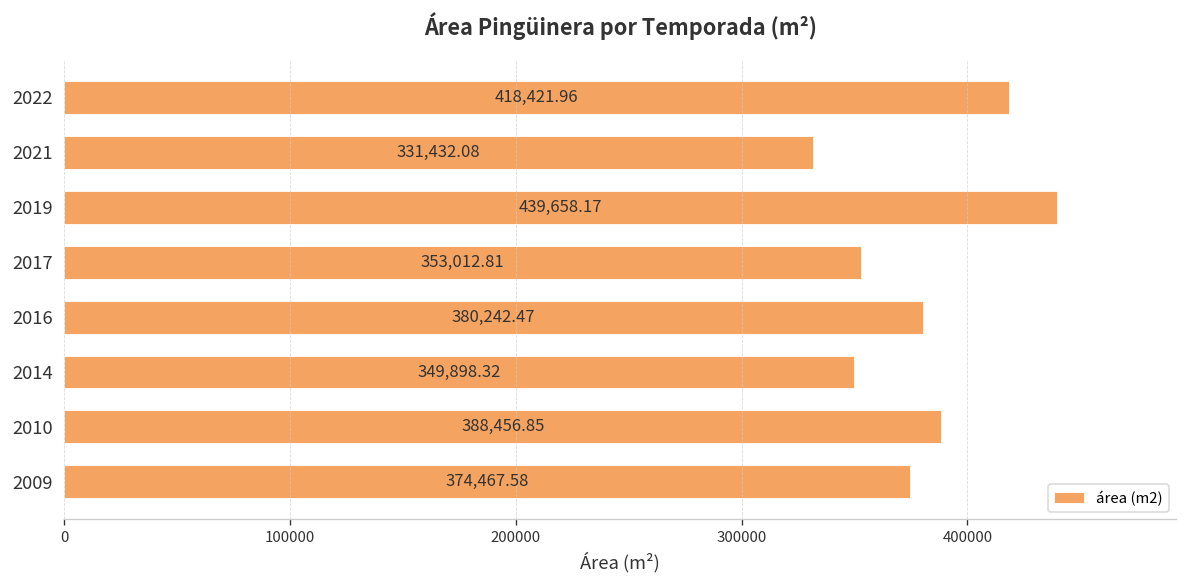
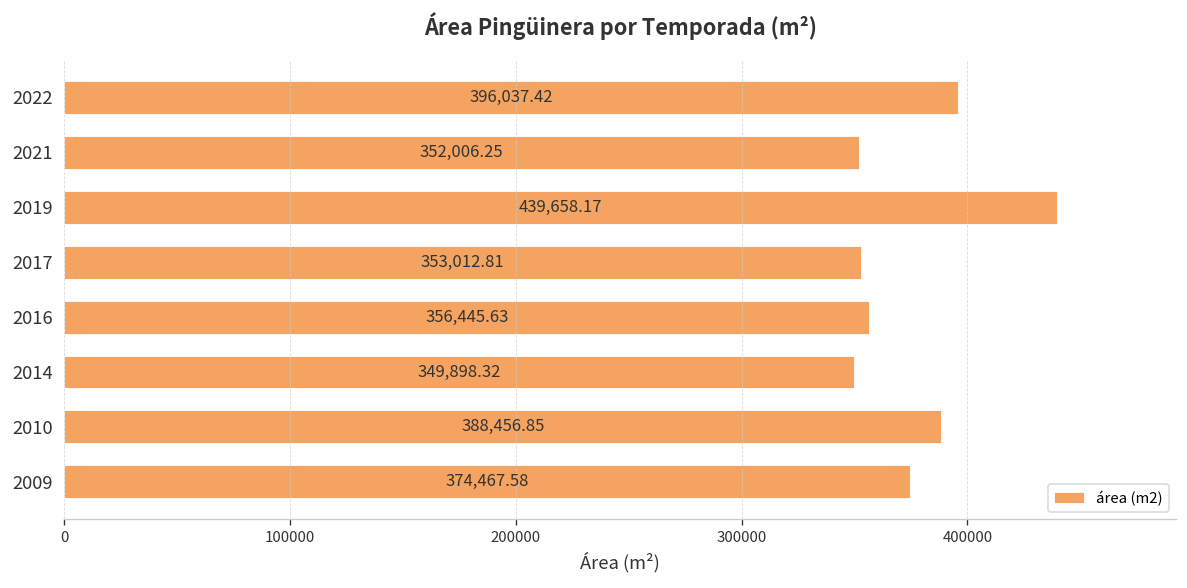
2022: 418,421.96 -> 396,037.42
2021: 331,432.08 -> 352,006.25
2016: 380,242.47 -> 356,445.63
